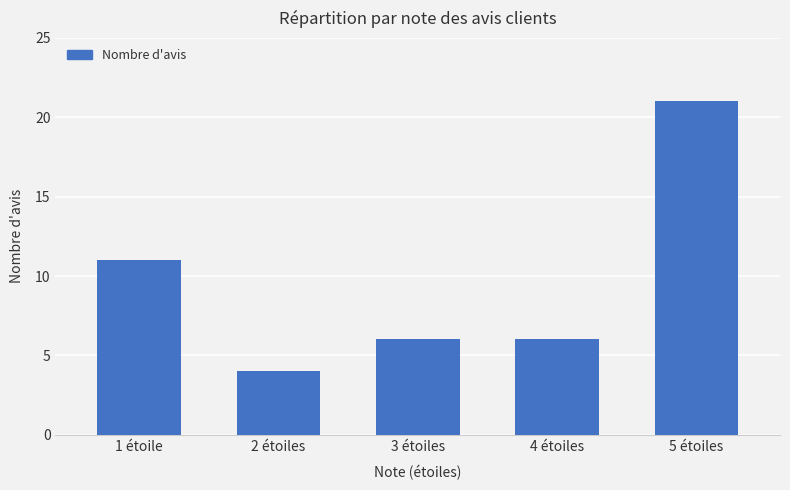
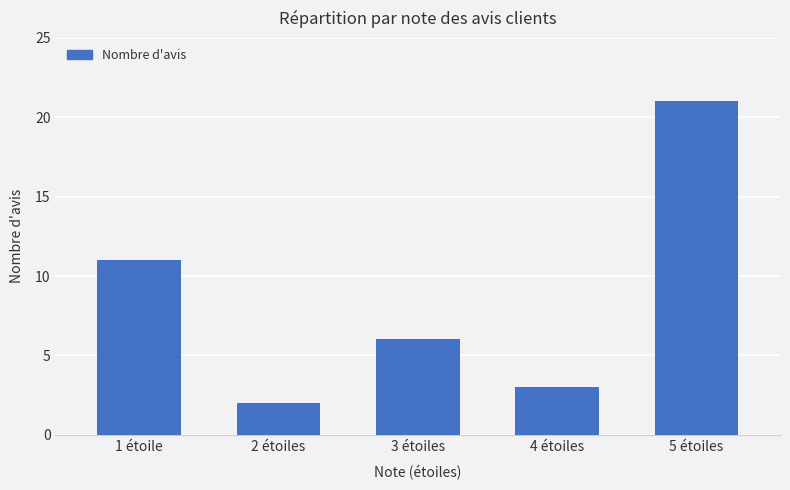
2 étoiles: 4 -> 2
4 étoiles: 6 -> 3
